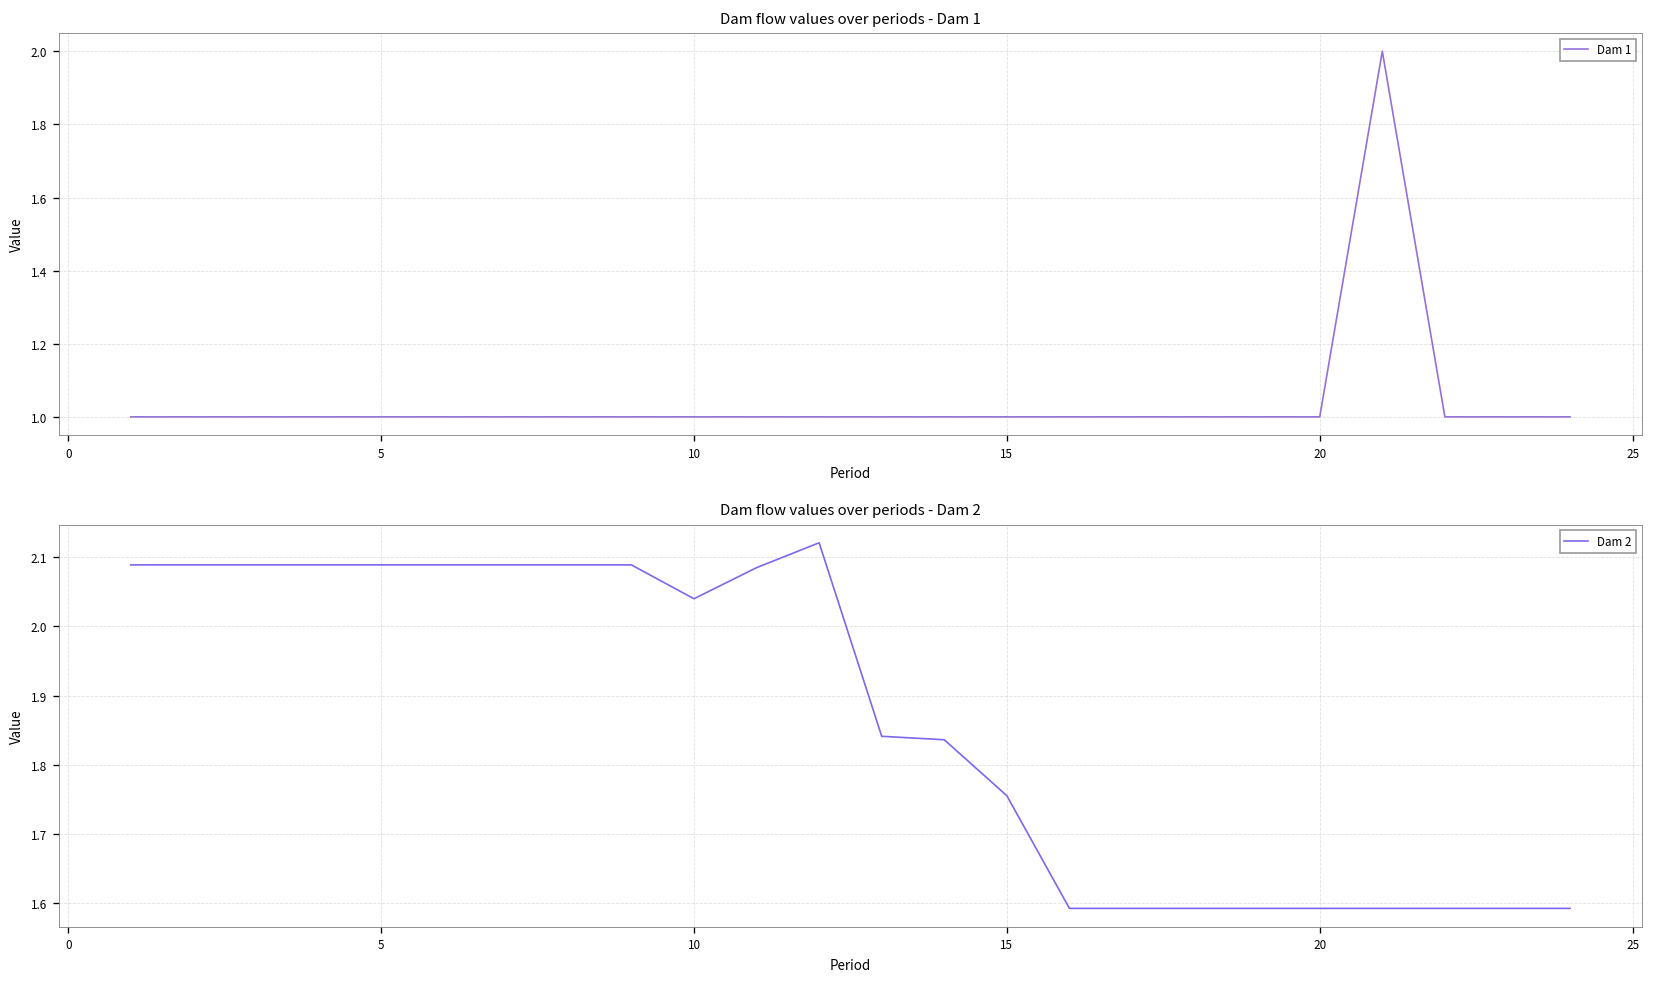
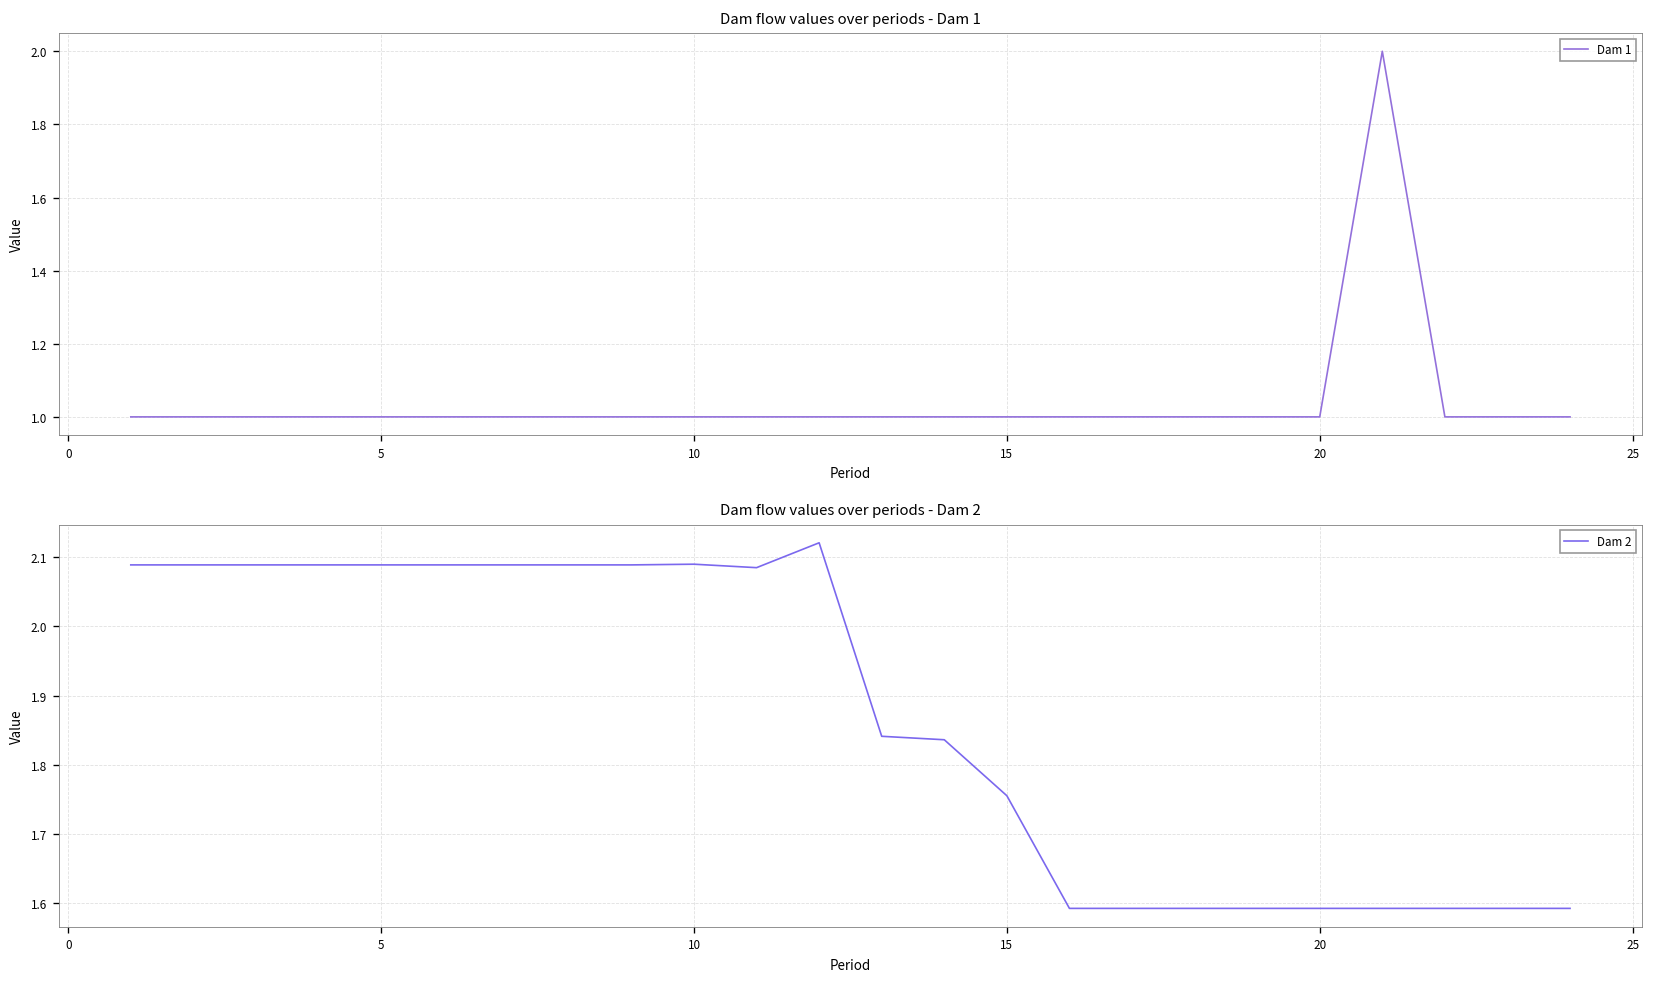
Dam flow values over periods - Dam 2, 10: 2.04 -> 2.09
